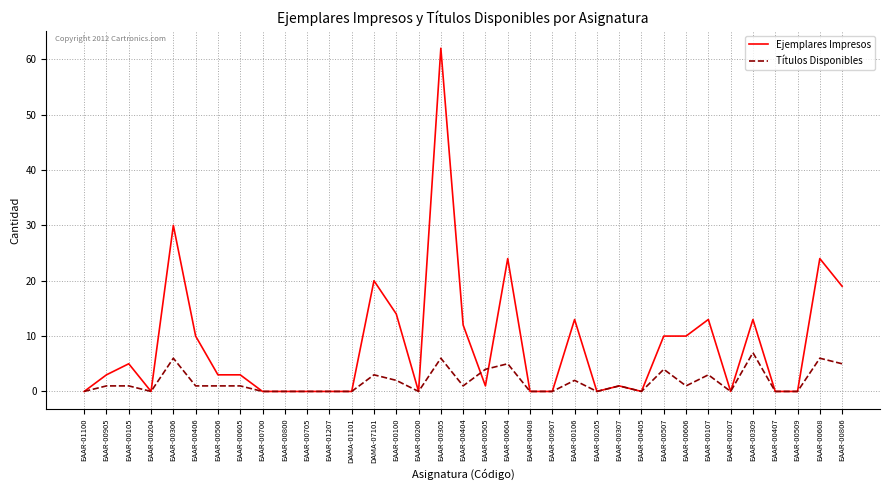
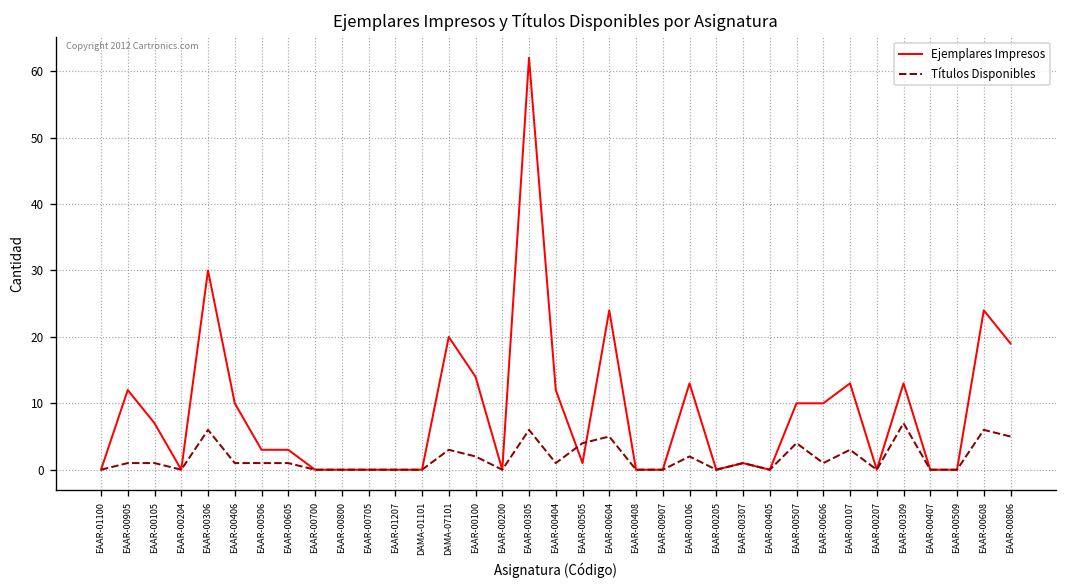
Ejemplares Impresos, EAAR-00905: 3 -> 12
Ejemplares Impresos, EAAR-00105: 5 -> 7
